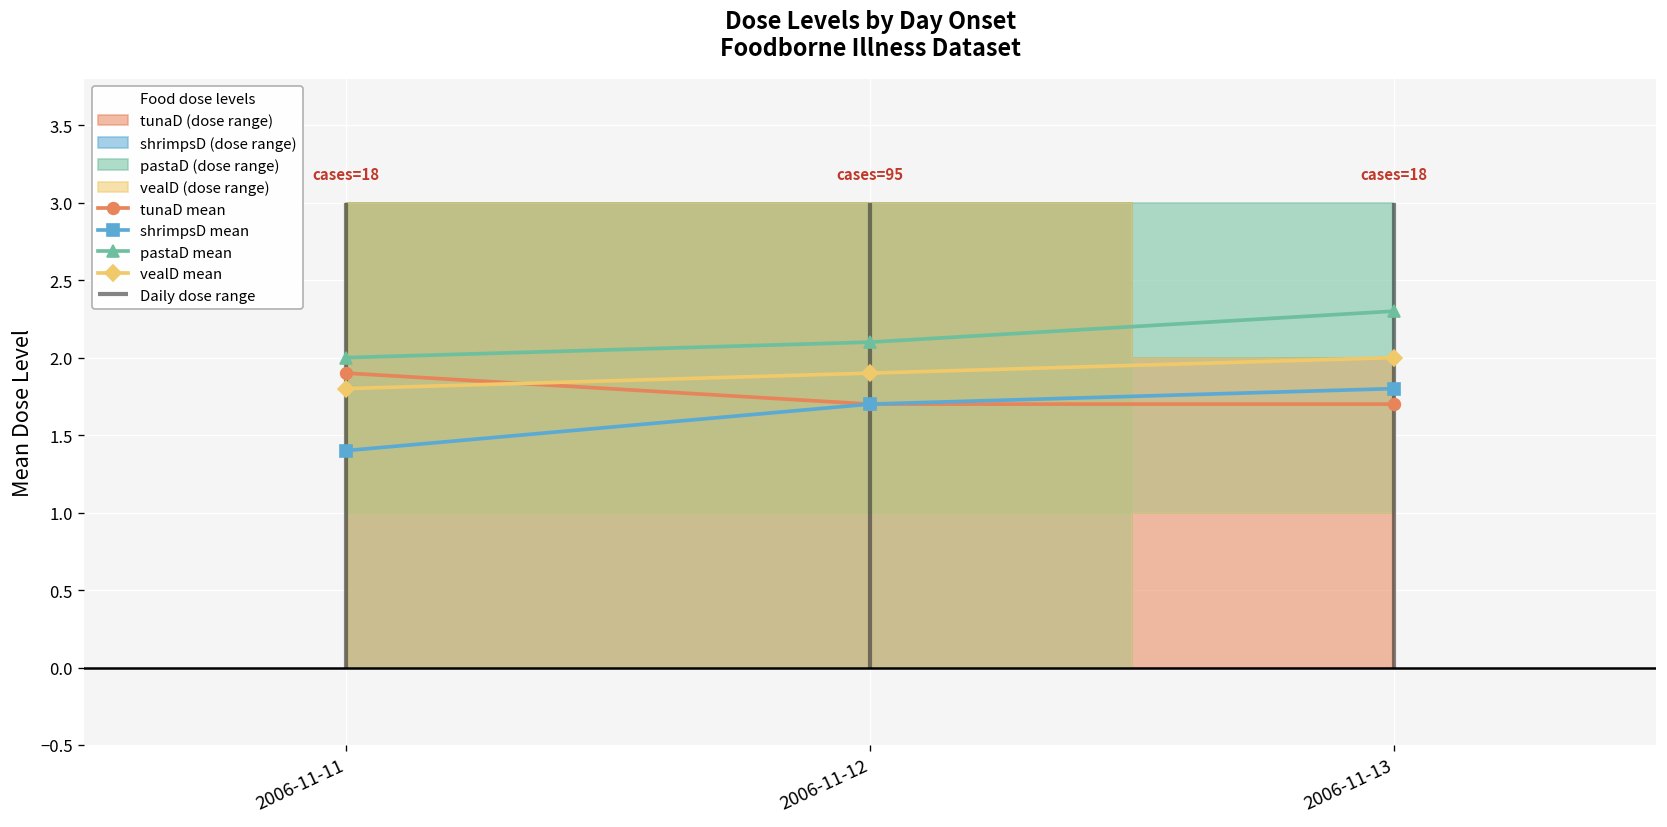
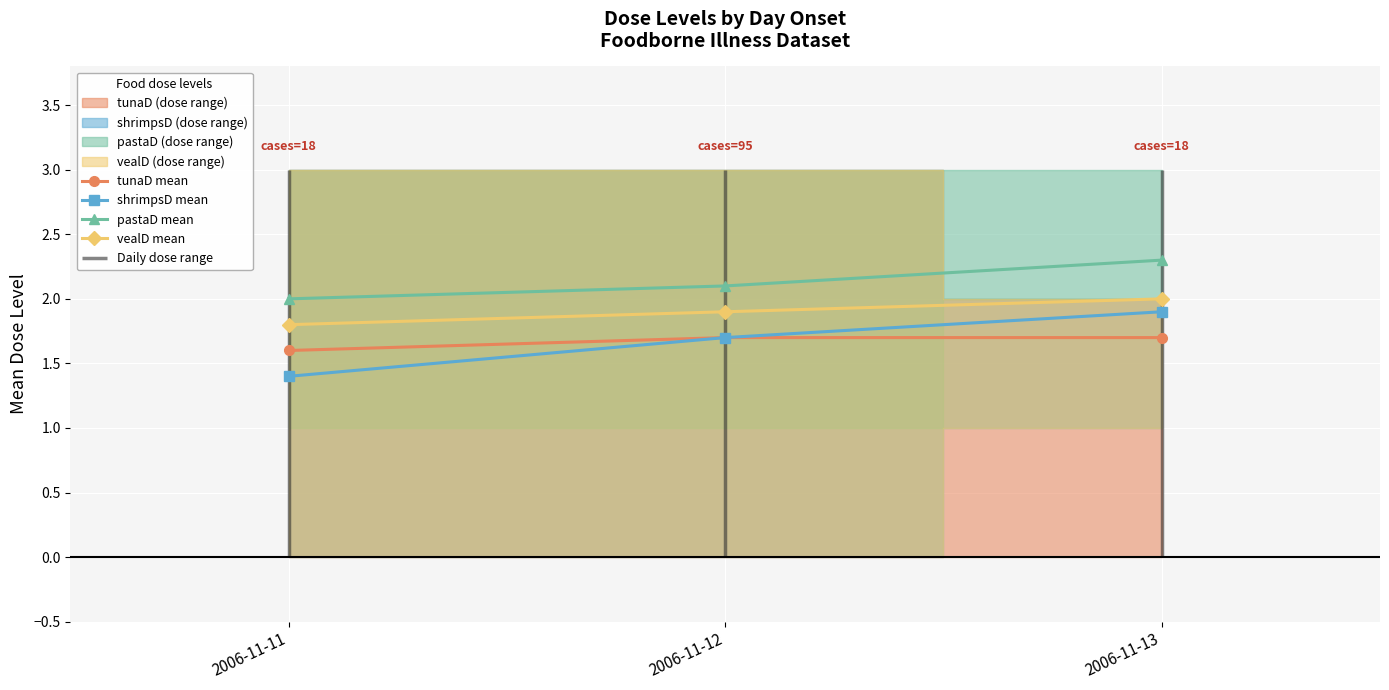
tunaD mean, 2006-11-11: 1.9 -> 1.6
shrimpsD mean, 2006-11-13: 1.8 -> 1.9
